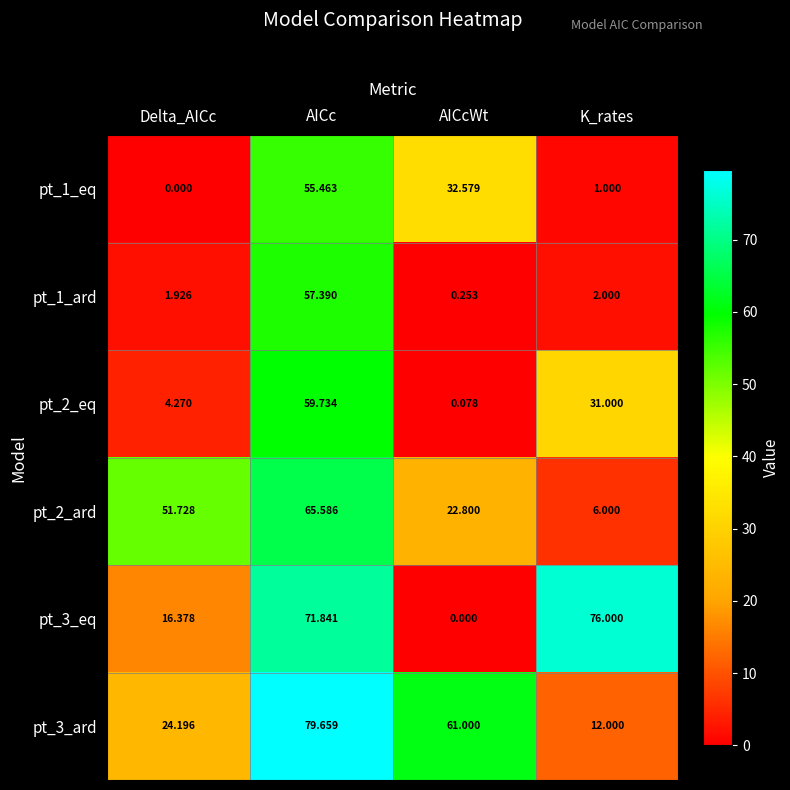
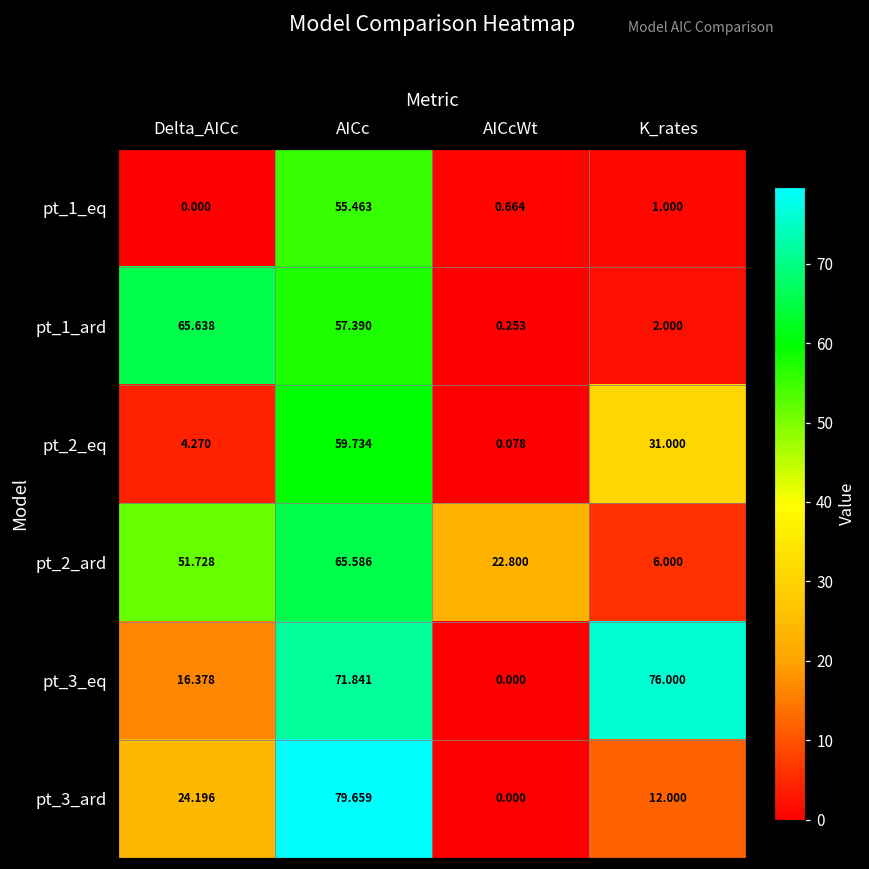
pt_1_eq, AICcWt: 32.579 -> 0.664
pt_1_ard, Delta_AICc: 1.926 -> 65.638
pt_3_ard, AICcWt: 61.000 -> 0.000
